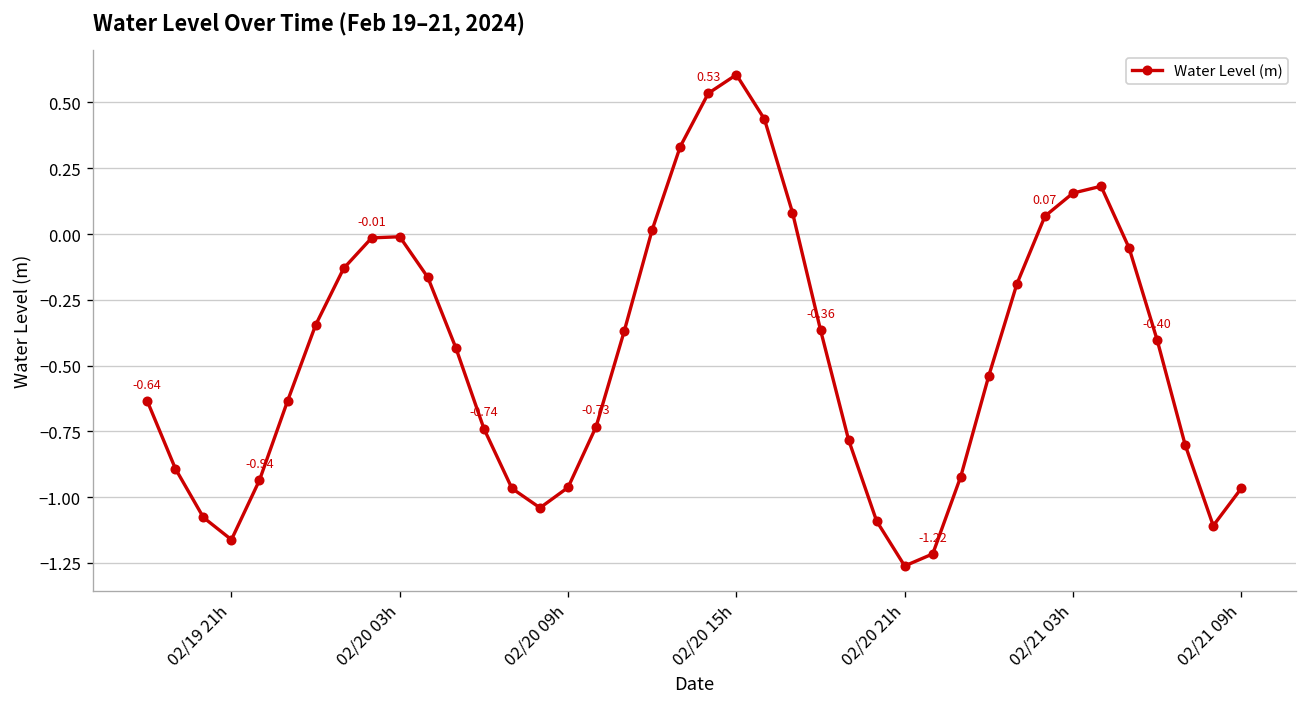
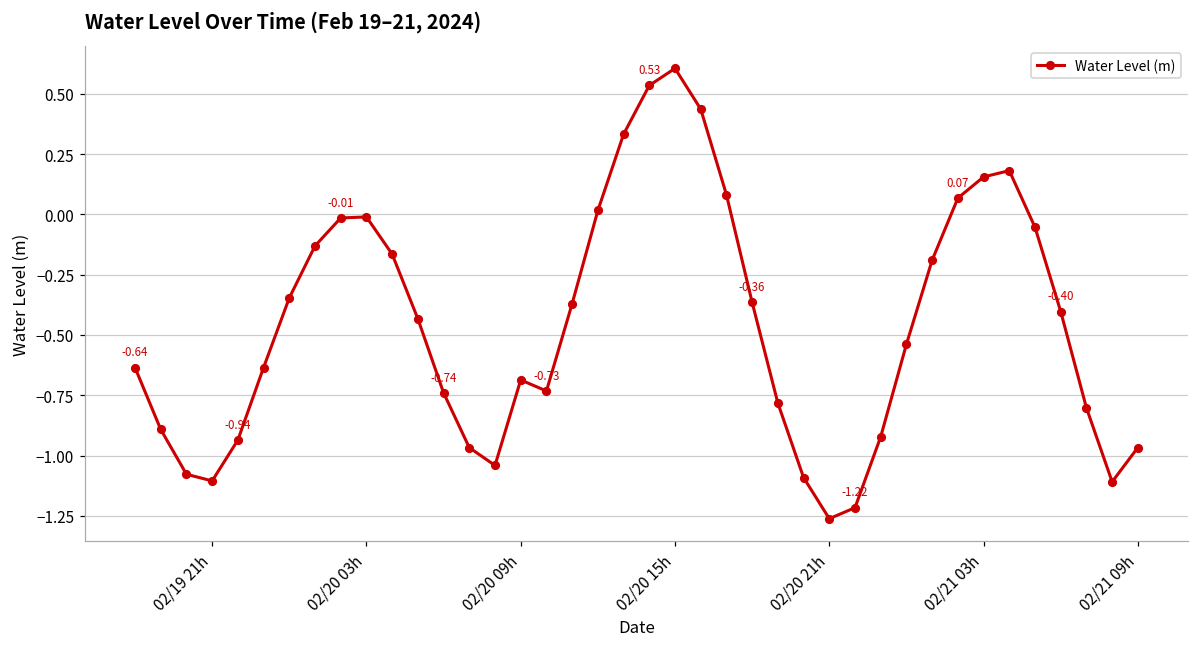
02/19 21h: -1.16 -> -1.11
02/20 09h: -0.96 -> -0.69
